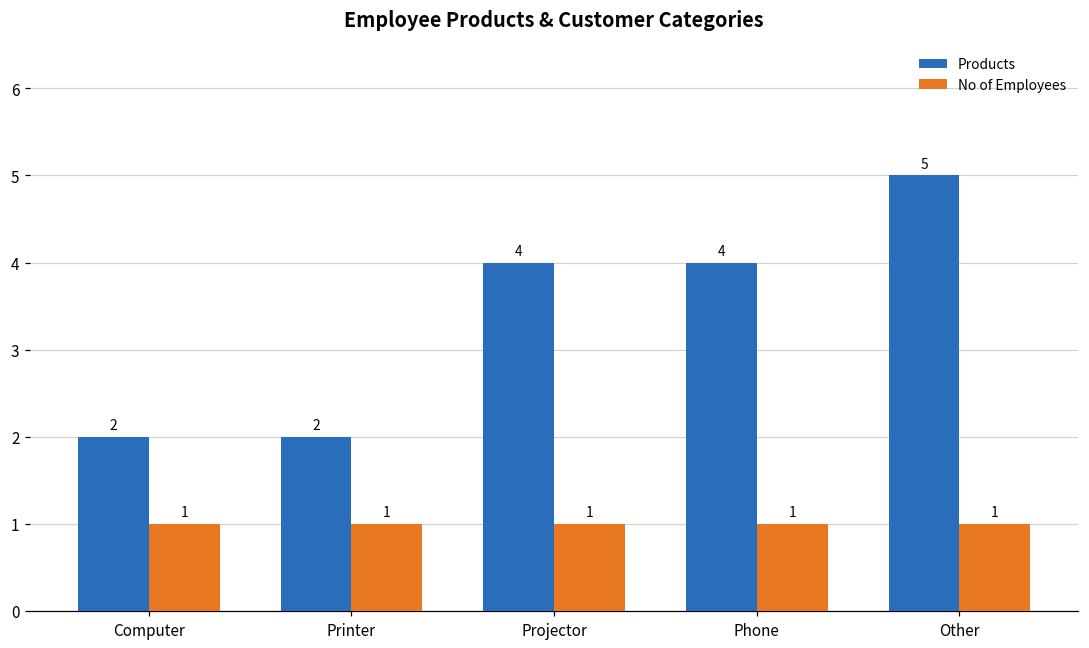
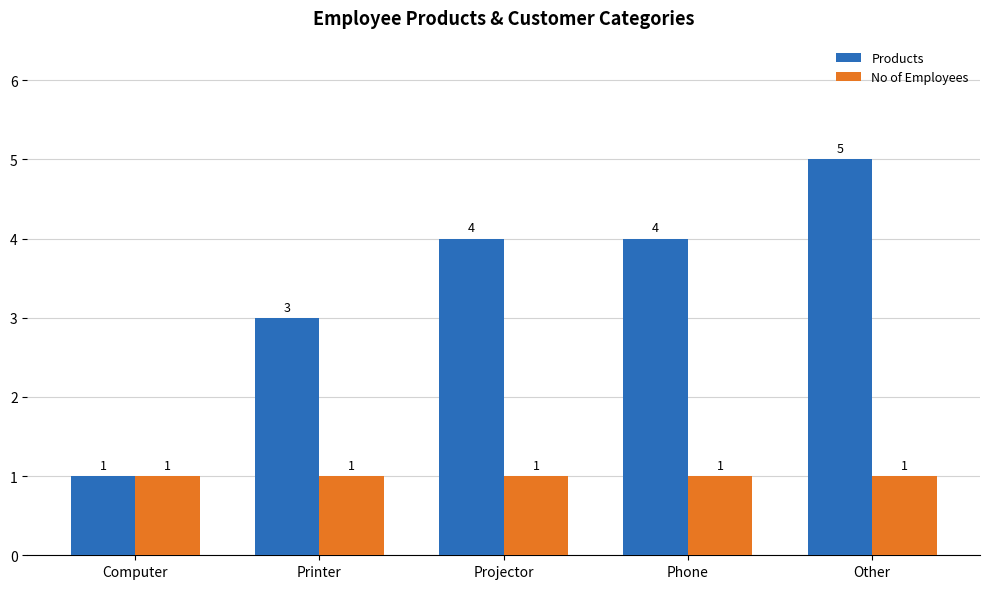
Products, Computer: 2 -> 1
Products, Printer: 2 -> 3
